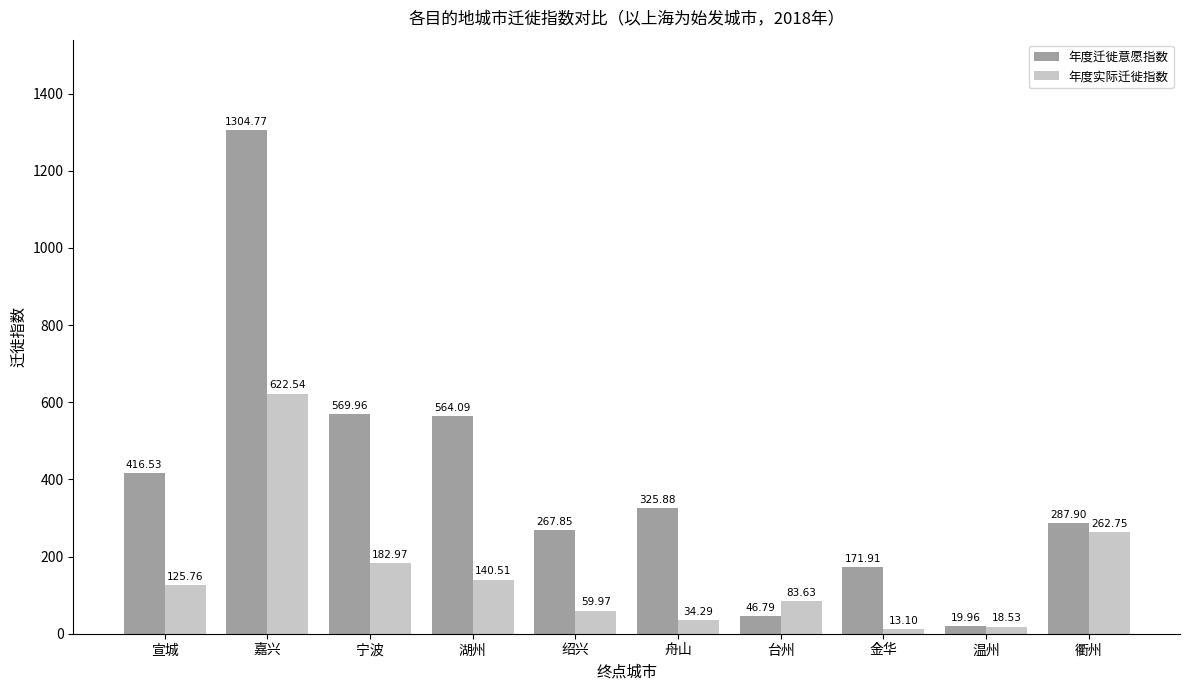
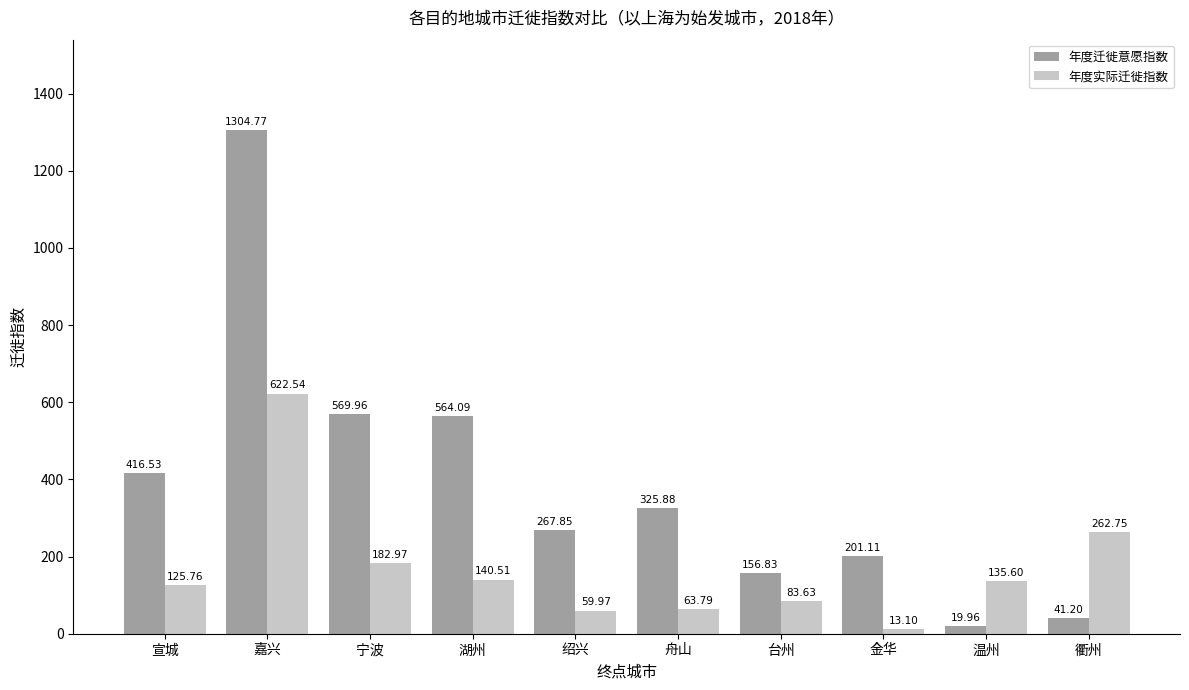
年度实际迁徙指数, 舟山: 34.29 -> 63.79
年度迁徙意愿指数, 台州: 46.79 -> 156.83
年度迁徙意愿指数, 金华: 171.91 -> 201.11
年度实际迁徙指数, 温州: 18.53 -> 135.60
年度迁徙意愿指数, 衢州: 287.90 -> 41.20
